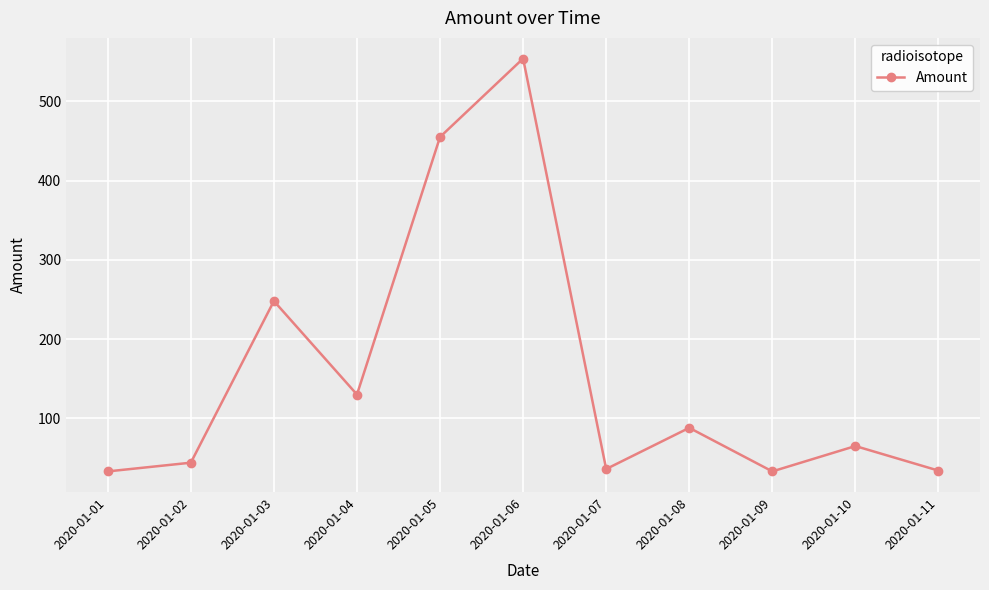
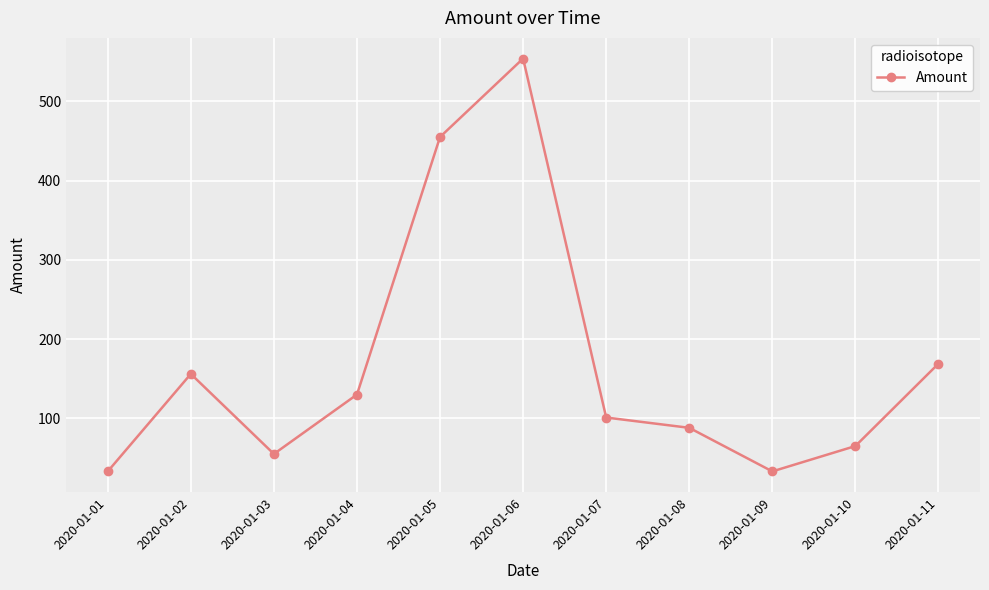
2020-01-02: 40 -> 160
2020-01-03: 250 -> 60
2020-01-07: 40 -> 100
2020-01-11: 30 -> 170
